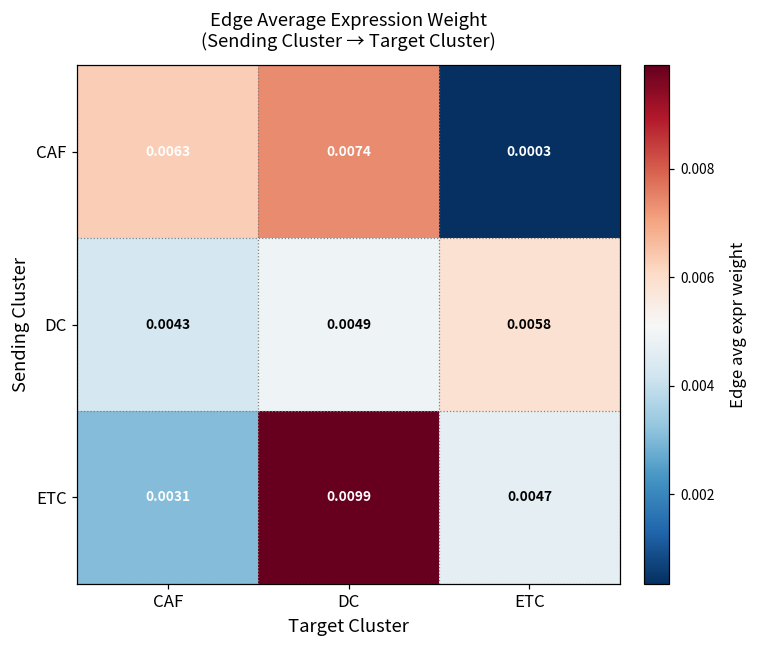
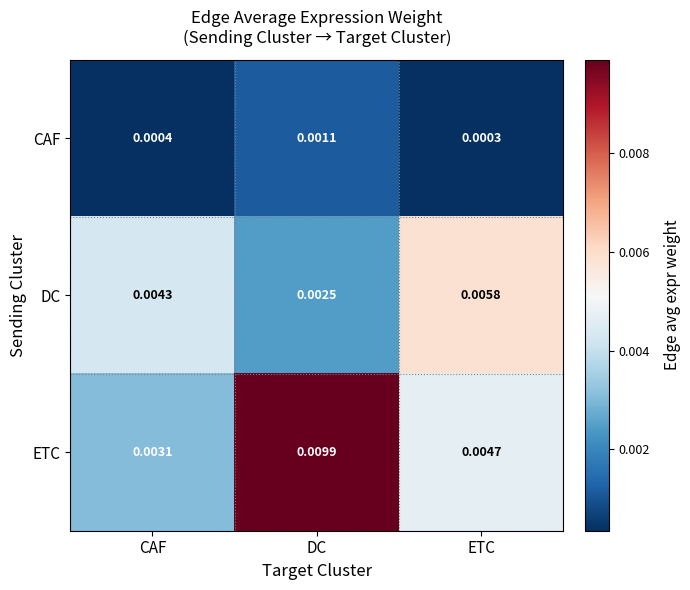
CAF, CAF: 0.0063 -> 0.0004
CAF, DC: 0.0074 -> 0.0011
DC, DC: 0.0049 -> 0.0025
